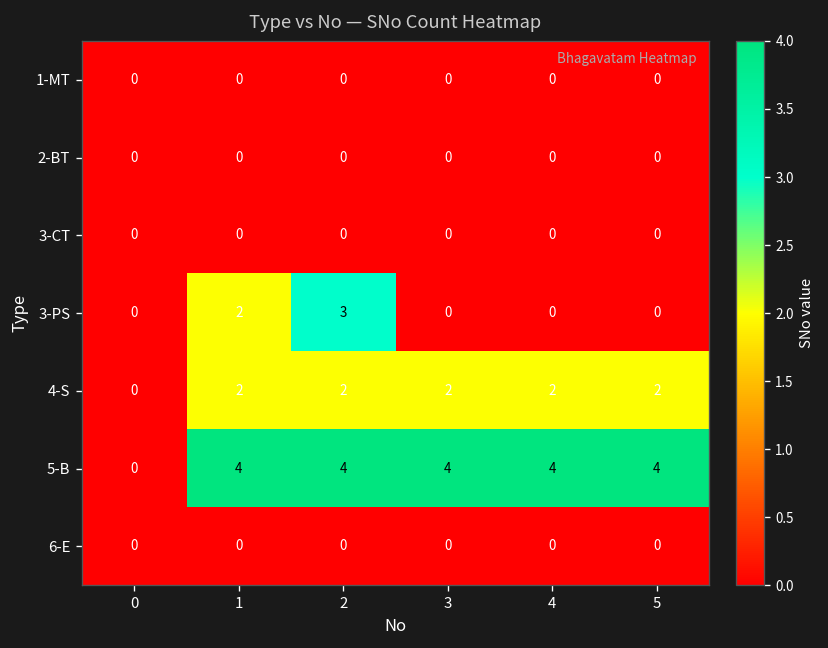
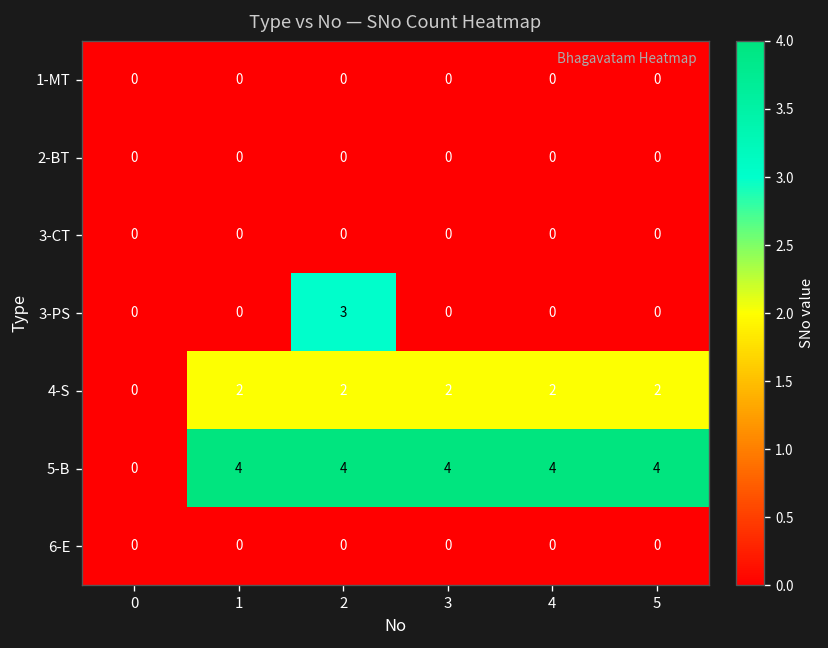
3-PS, 1: 2 -> 0
